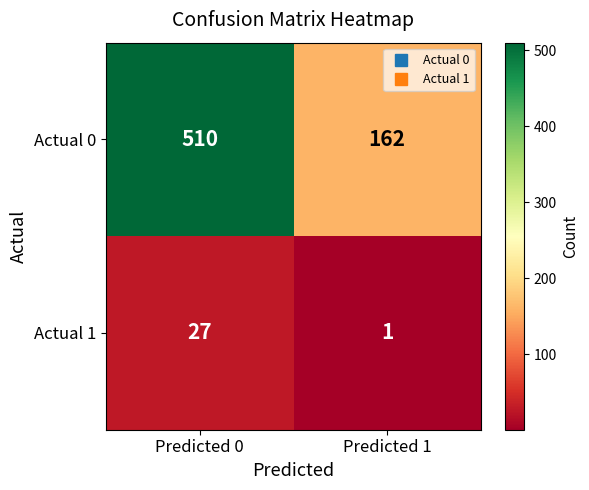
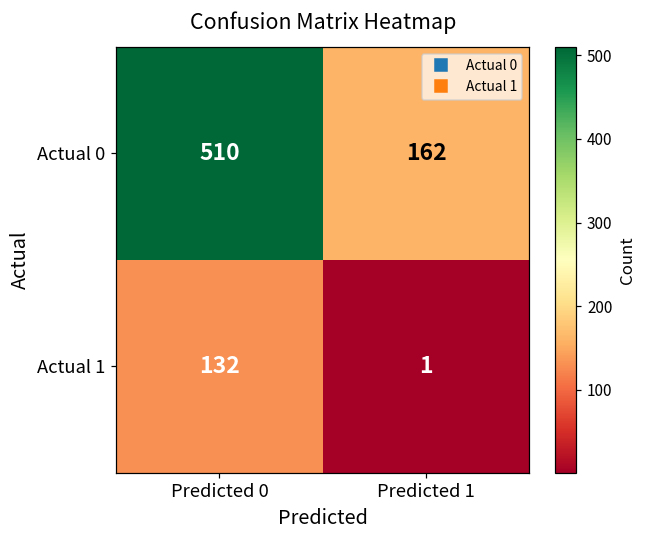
Actual 1, Predicted 0: 27 -> 132
